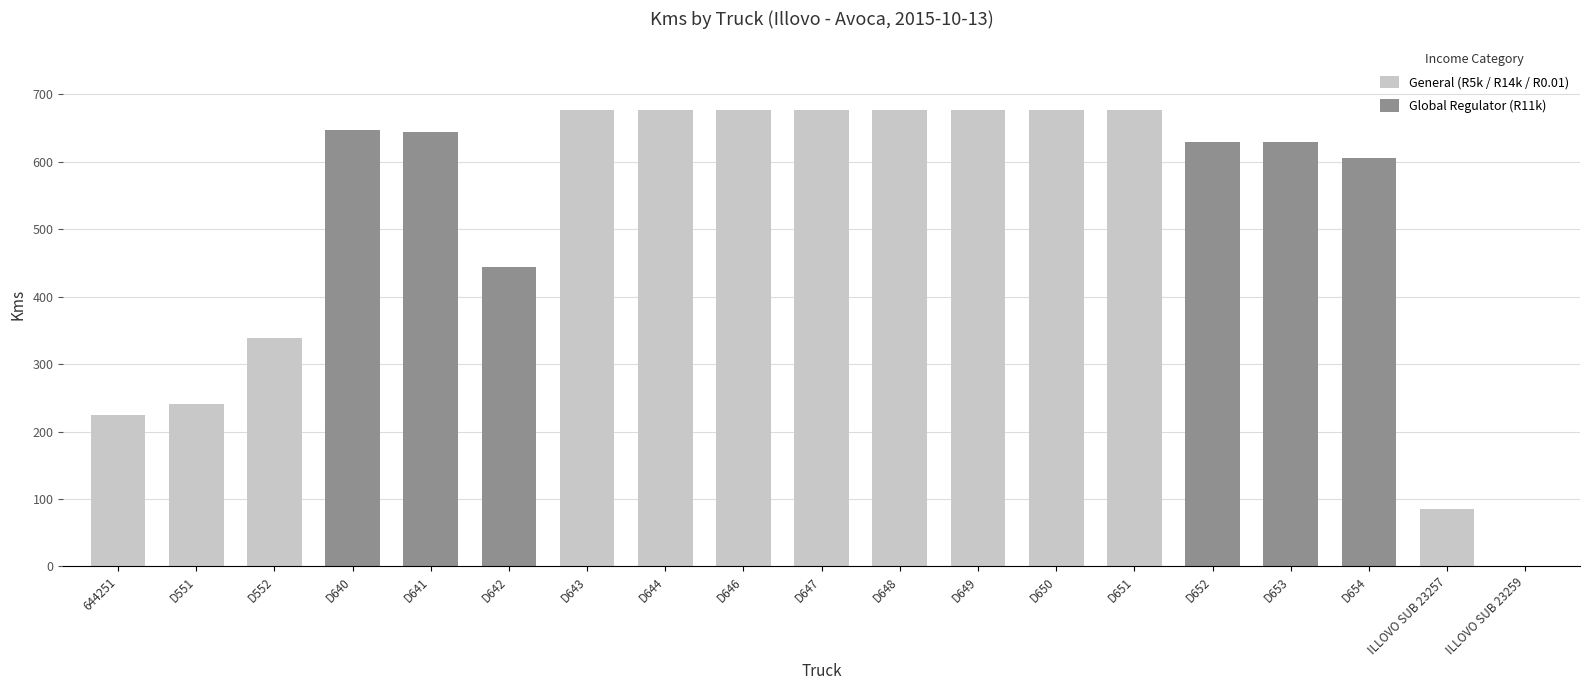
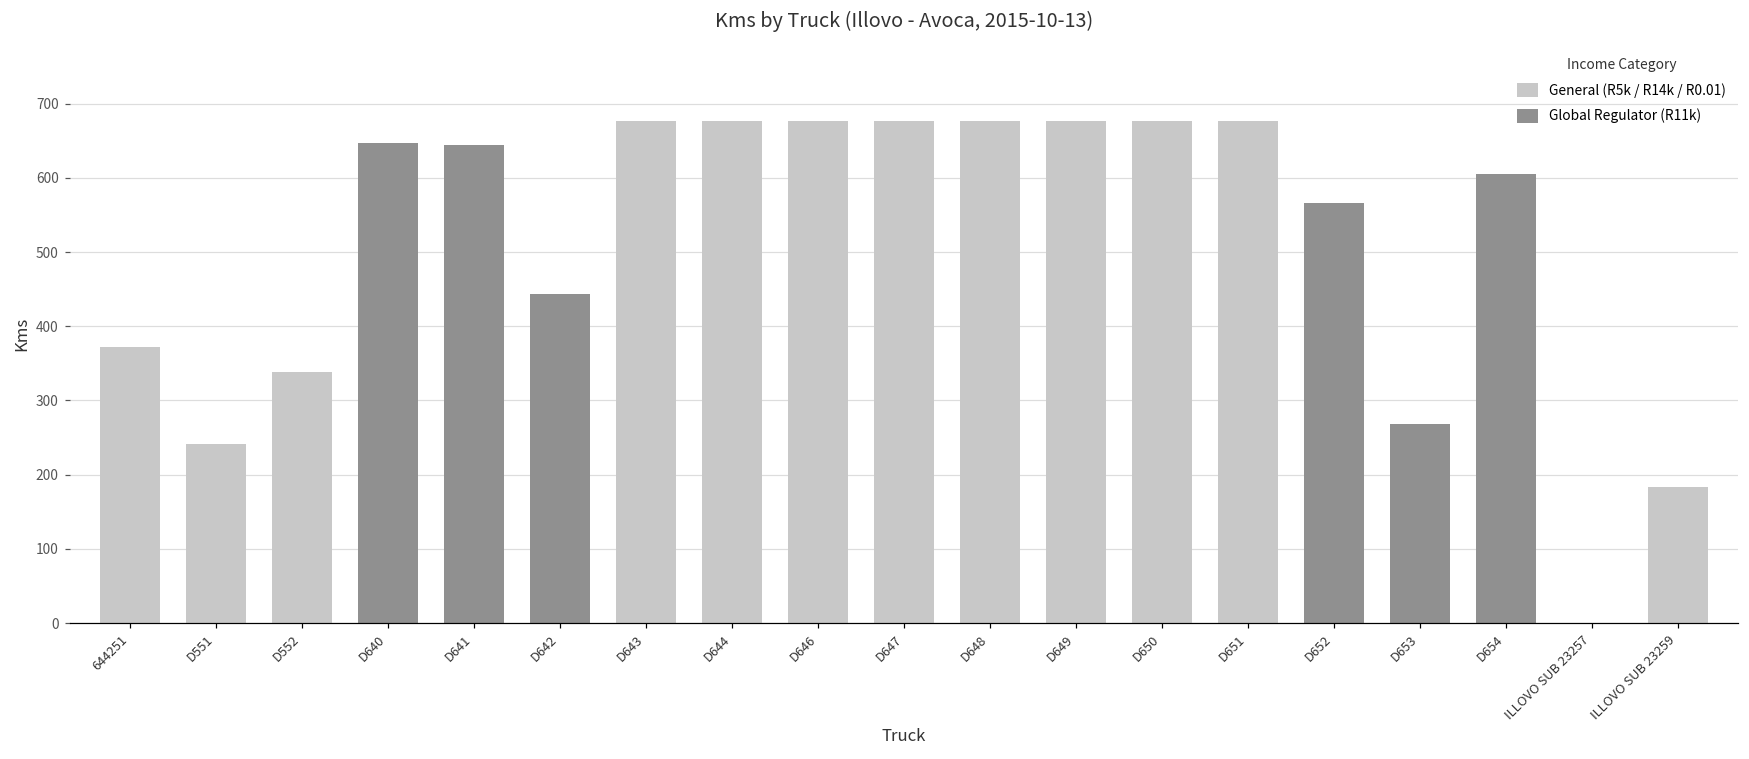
644251: 230 -> 370
D652: 630 -> 570
D653: 630 -> 270
ILLOVO SUB 23257: 90 -> 0
ILLOVO SUB 23259: 0 -> 180
